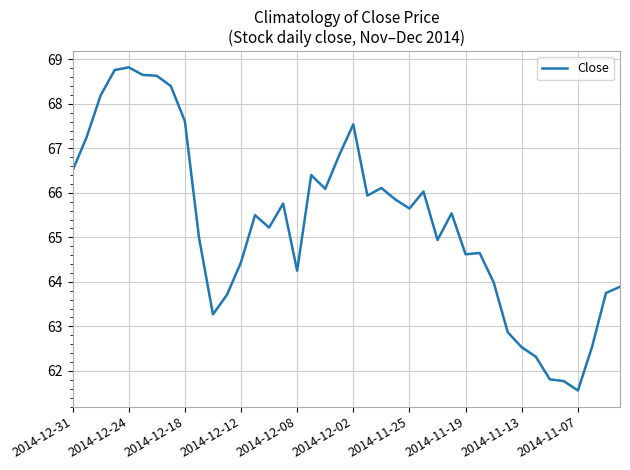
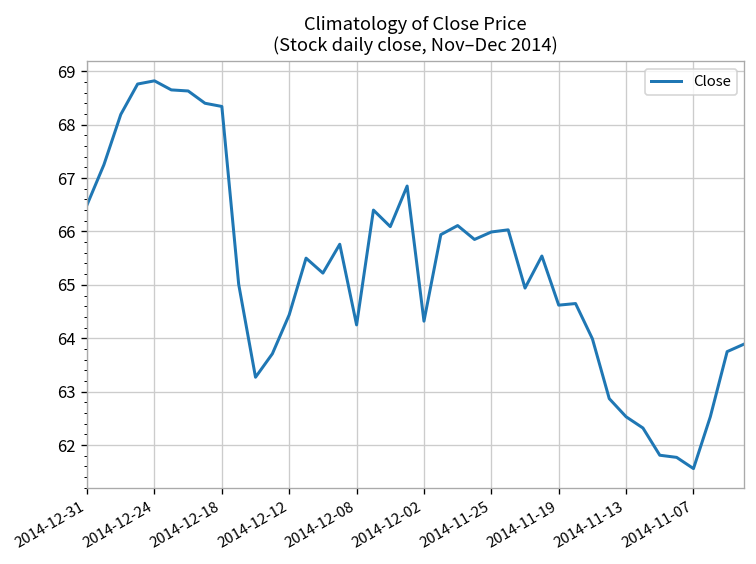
2014-12-18: 67.6 -> 68.3
2014-12-02: 67.5 -> 64.3
2014-11-25: 65.7 -> 66.0
